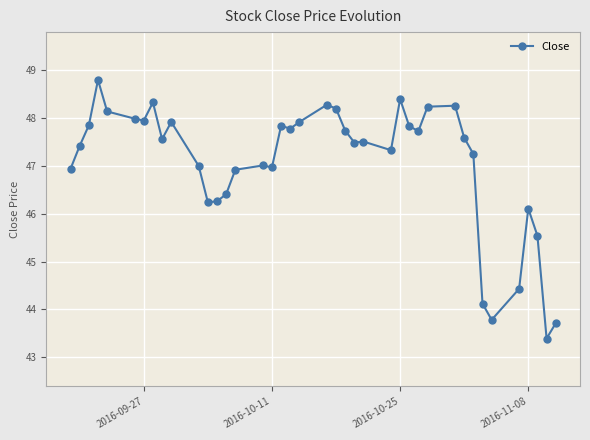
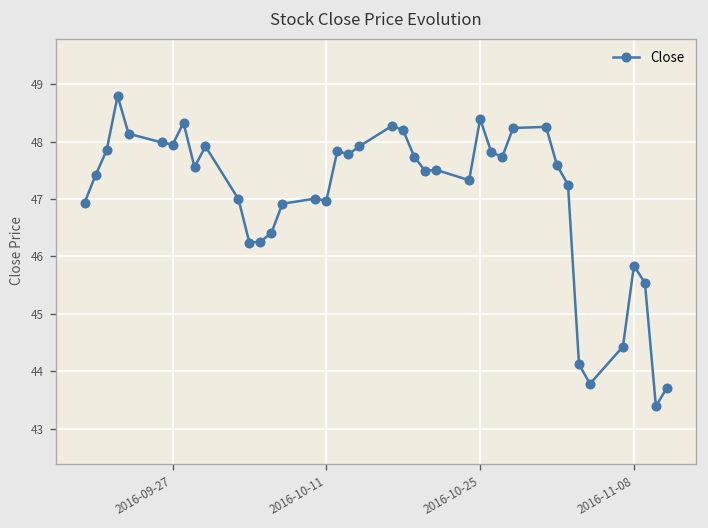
2016-11-08: 46.1 -> 45.8
